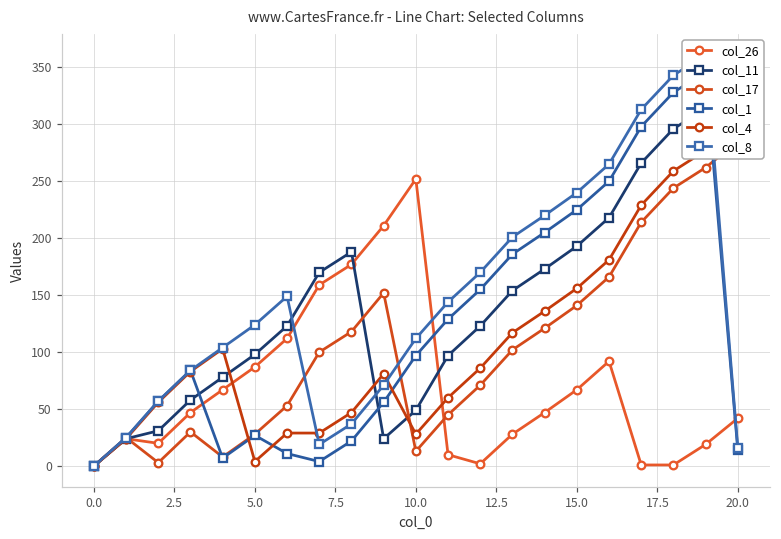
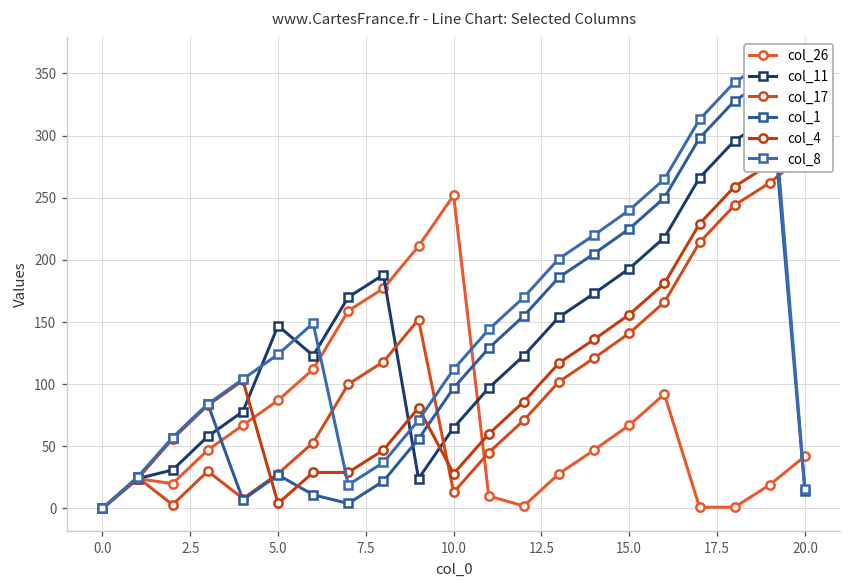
col_11, 5.0: 98 -> 147
col_11, 10.0: 49 -> 65
